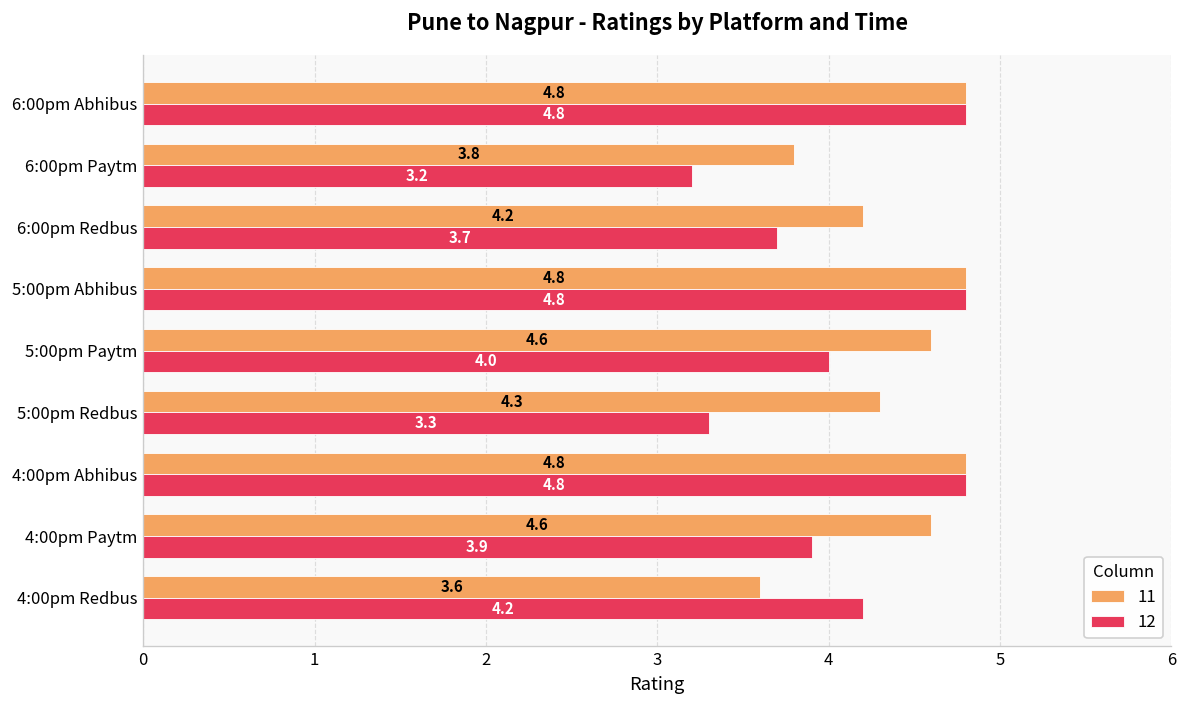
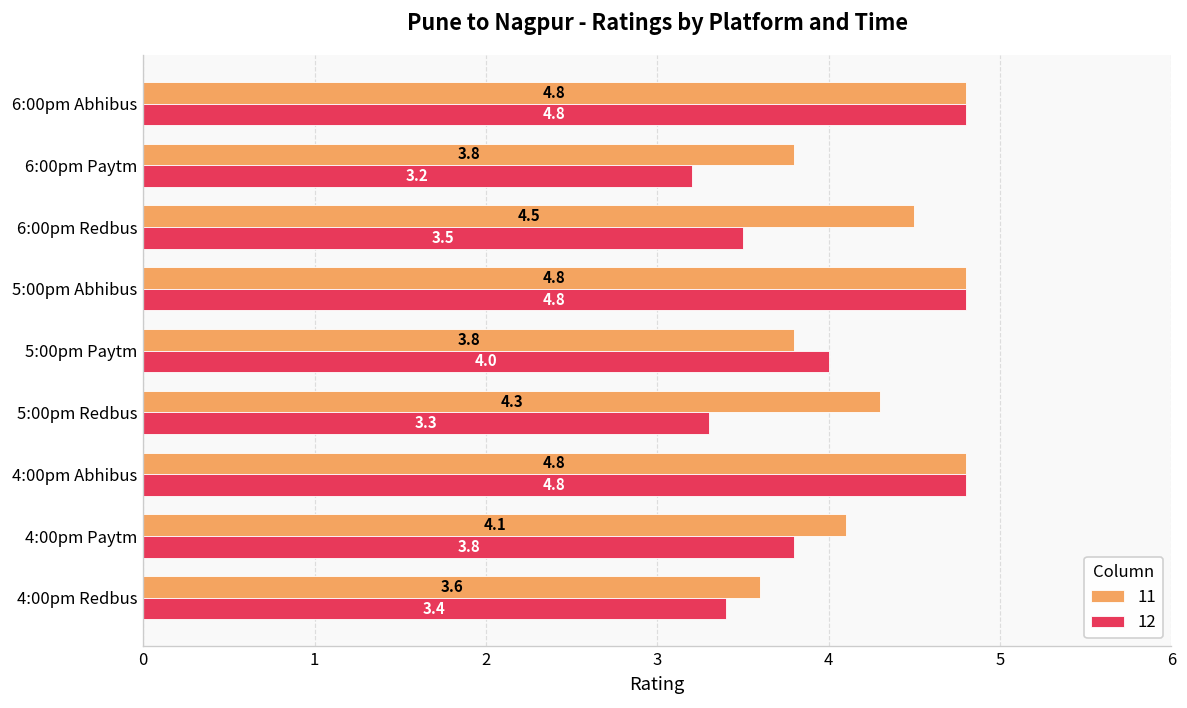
11, 6:00pm Redbus: 4.2 -> 4.5
12, 6:00pm Redbus: 3.7 -> 3.5
11, 5:00pm Paytm: 4.6 -> 3.8
11, 4:00pm Paytm: 4.6 -> 4.1
12, 4:00pm Paytm: 3.9 -> 3.8
12, 4:00pm Redbus: 4.2 -> 3.4
